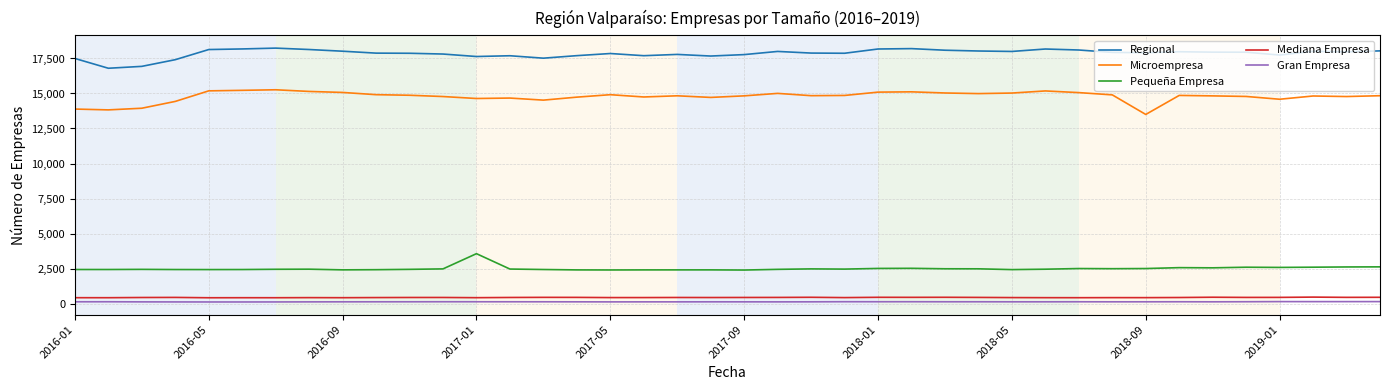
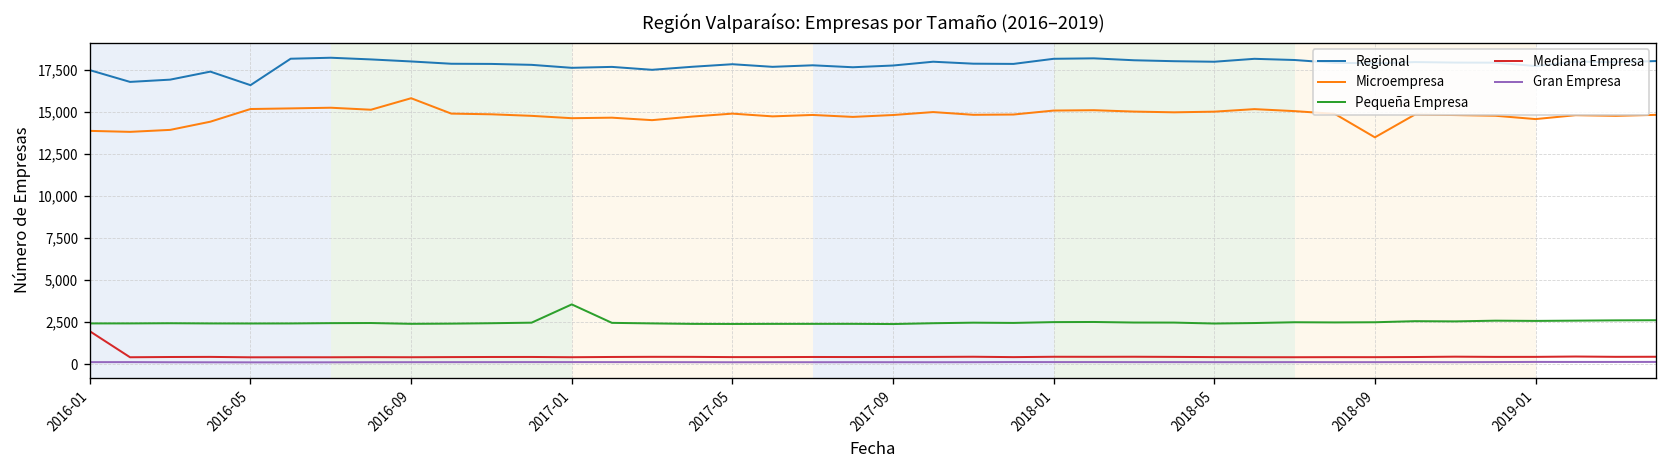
Mediana Empresa, 2016-01: 400 -> 2,000
Regional, 2016-05: 18,100 -> 16,600
Microempresa, 2016-09: 15,100 -> 15,800
